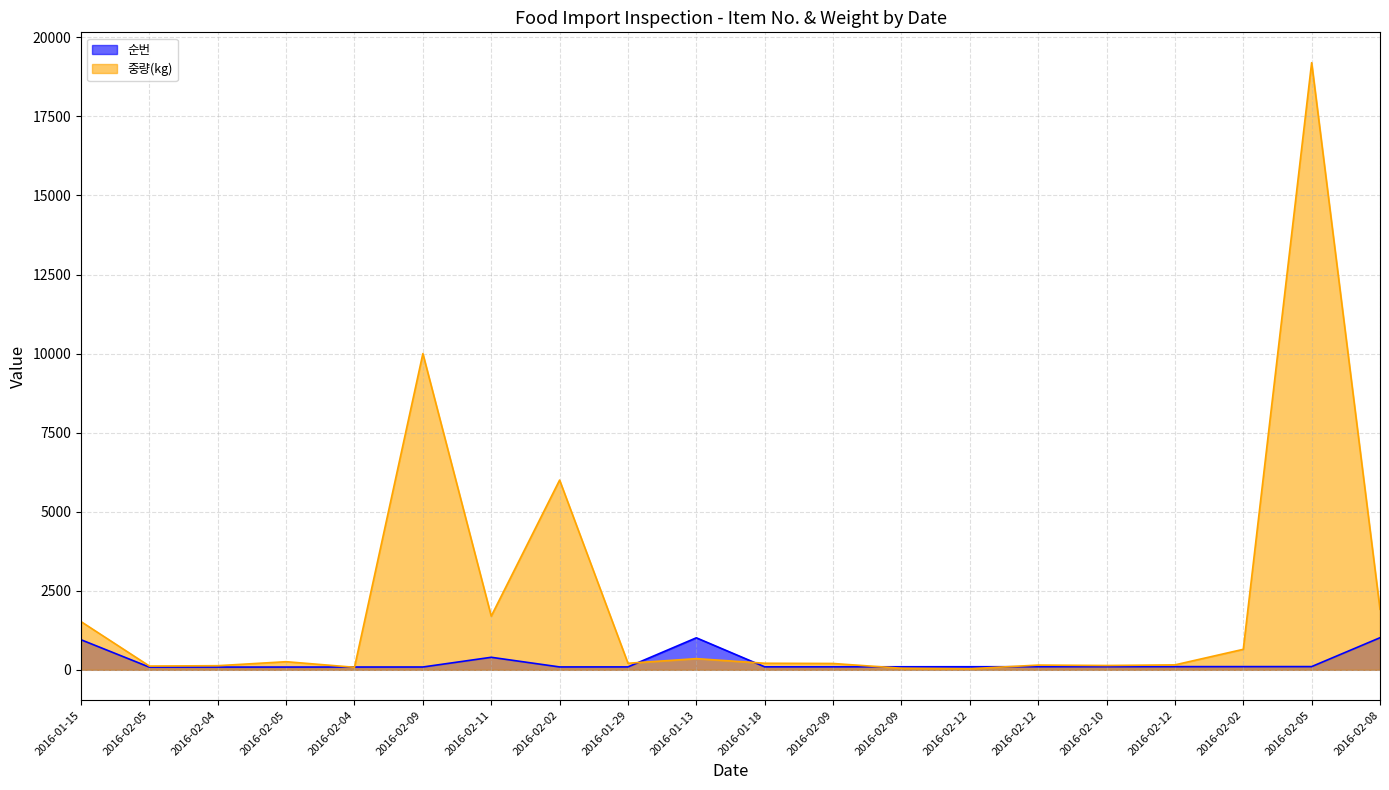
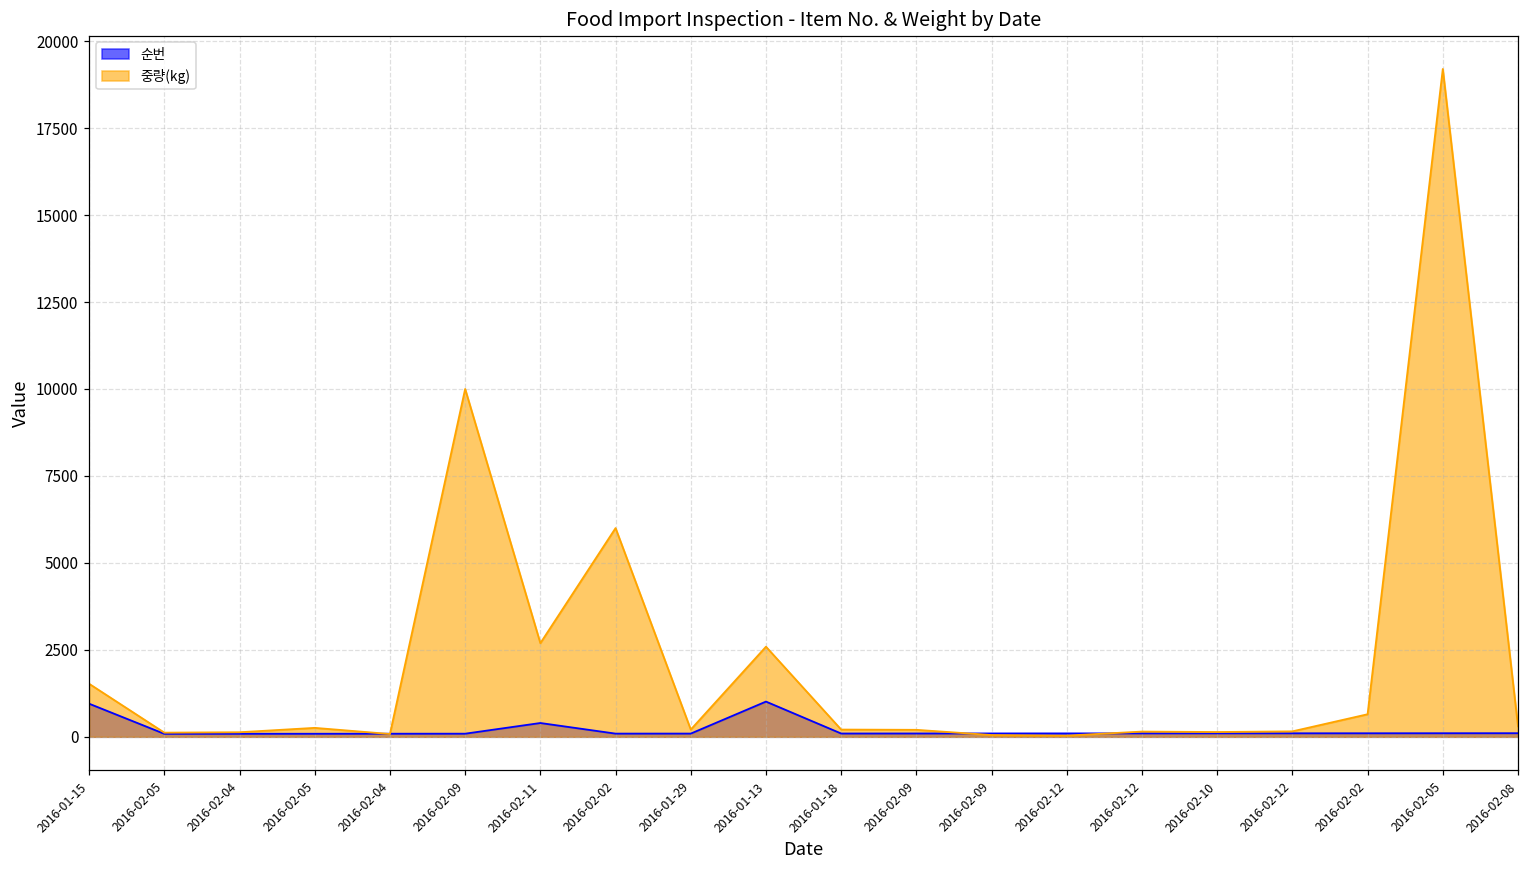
중량(kg), 2016-02-11: 1700 -> 2700
중량(kg), 2016-01-13: 400 -> 2600
순번, 2016-02-08: 1000 -> 100
중량(kg), 2016-02-08: 1900 -> 300
